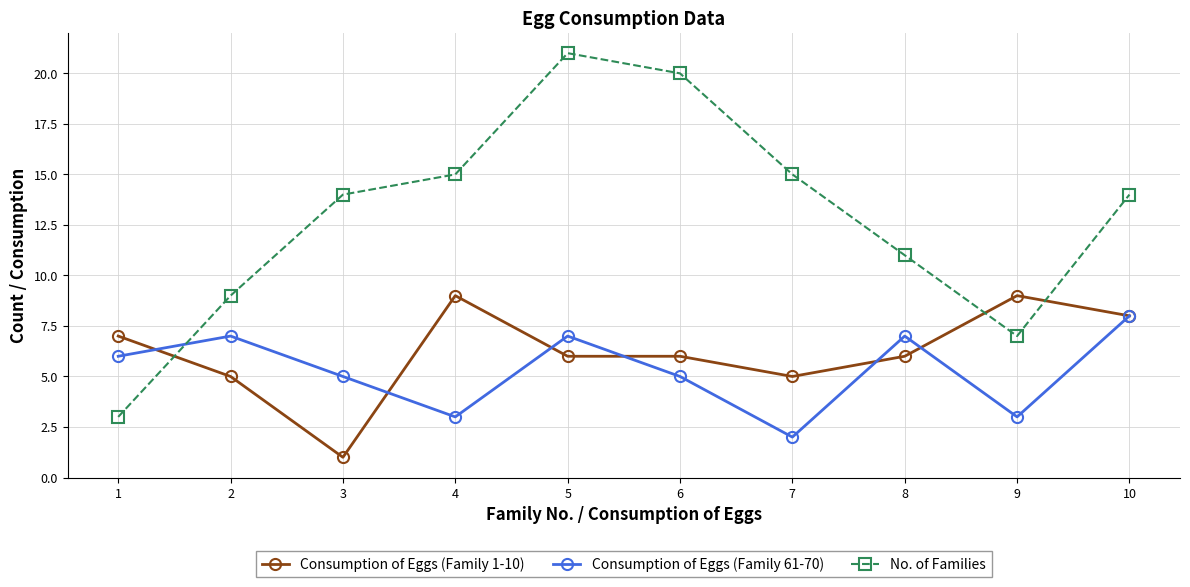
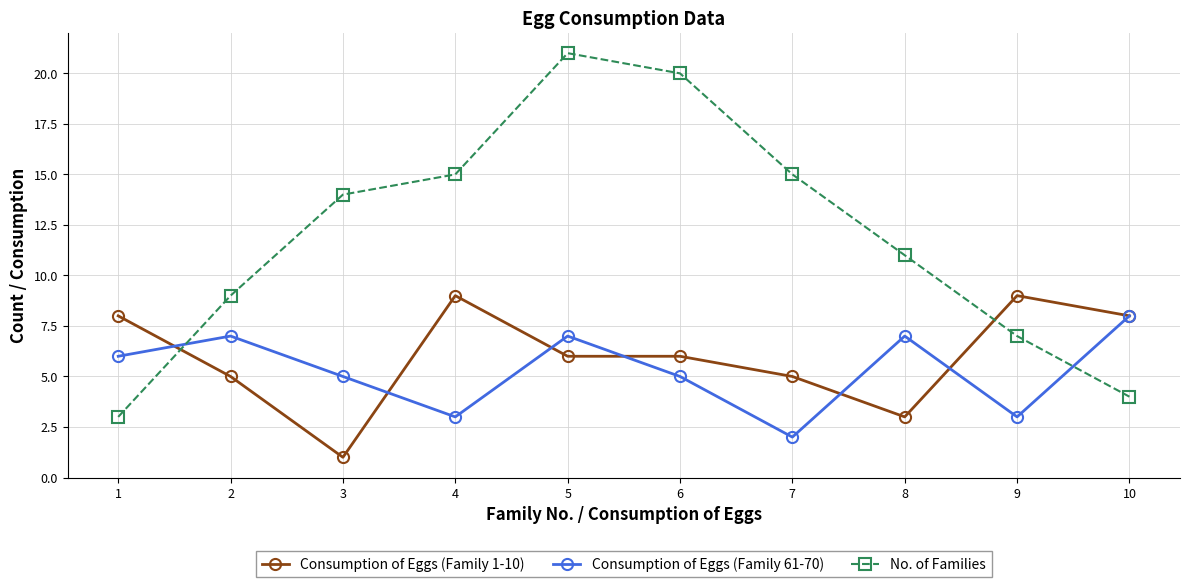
Consumption of Eggs (Family 1-10), 1: 7 -> 8
Consumption of Eggs (Family 1-10), 8: 6 -> 3
No. of Families, 10: 14 -> 4
